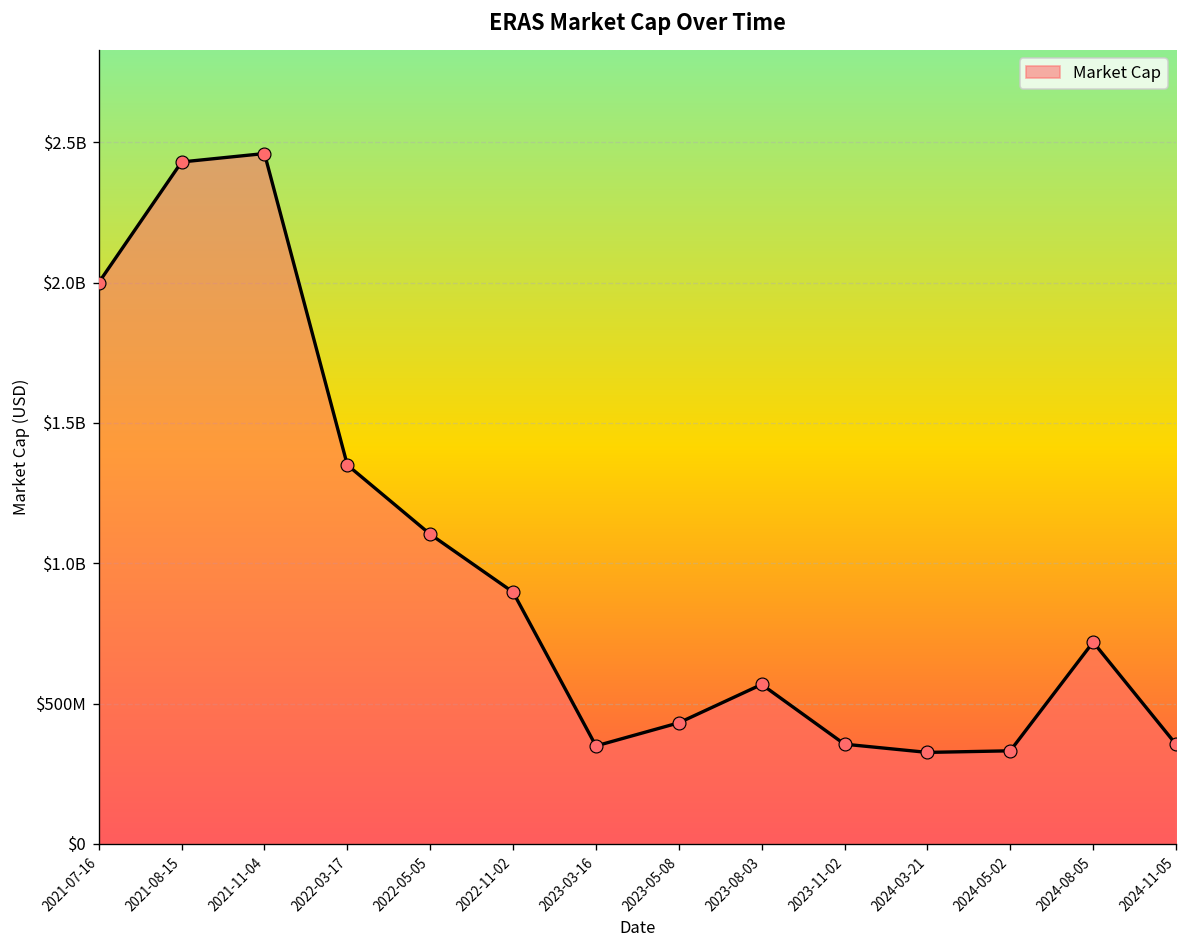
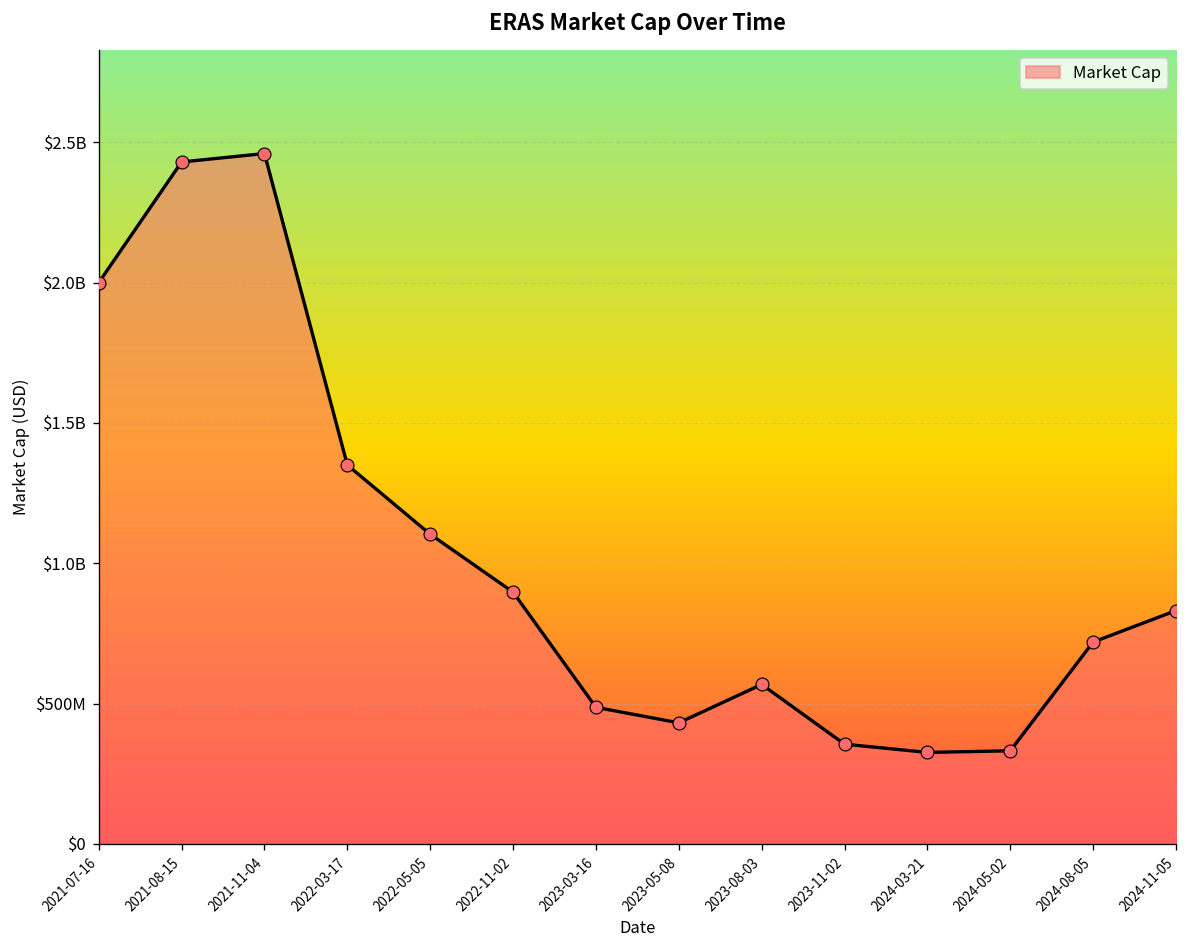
2023-03-16: $350000000 -> $490000000
2024-11-05: $350000000 -> $830000000
